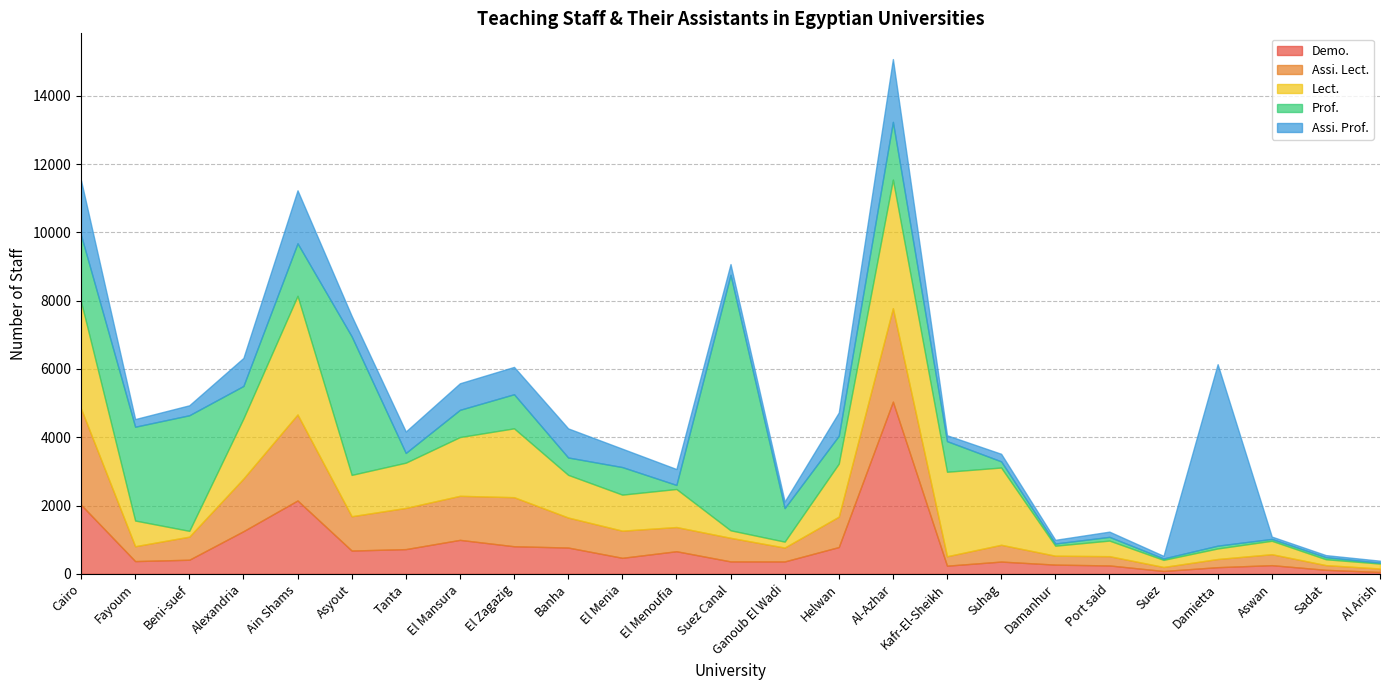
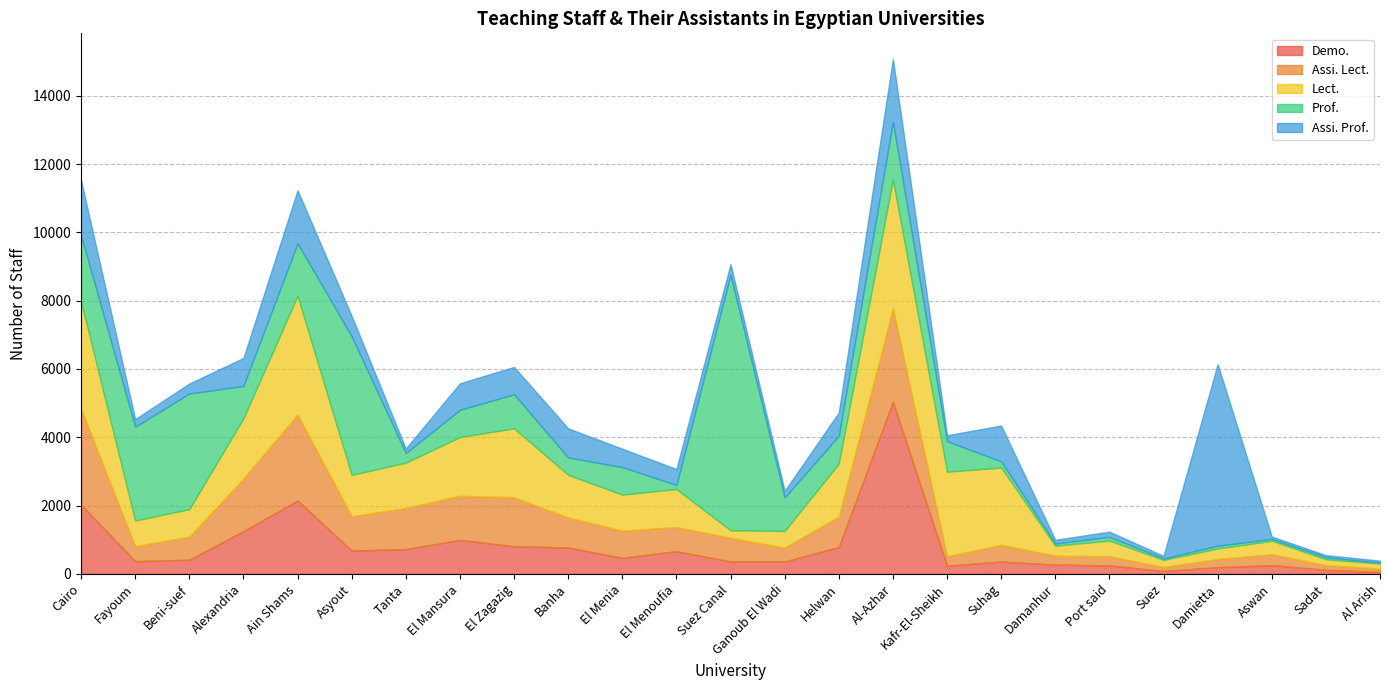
Lect., Beni-suef: 200 -> 800
Assi. Prof., Tanta: 600 -> 100
Lect., Ganoub El Wadi: 200 -> 500
Assi. Prof., Suhag: 200 -> 1000
